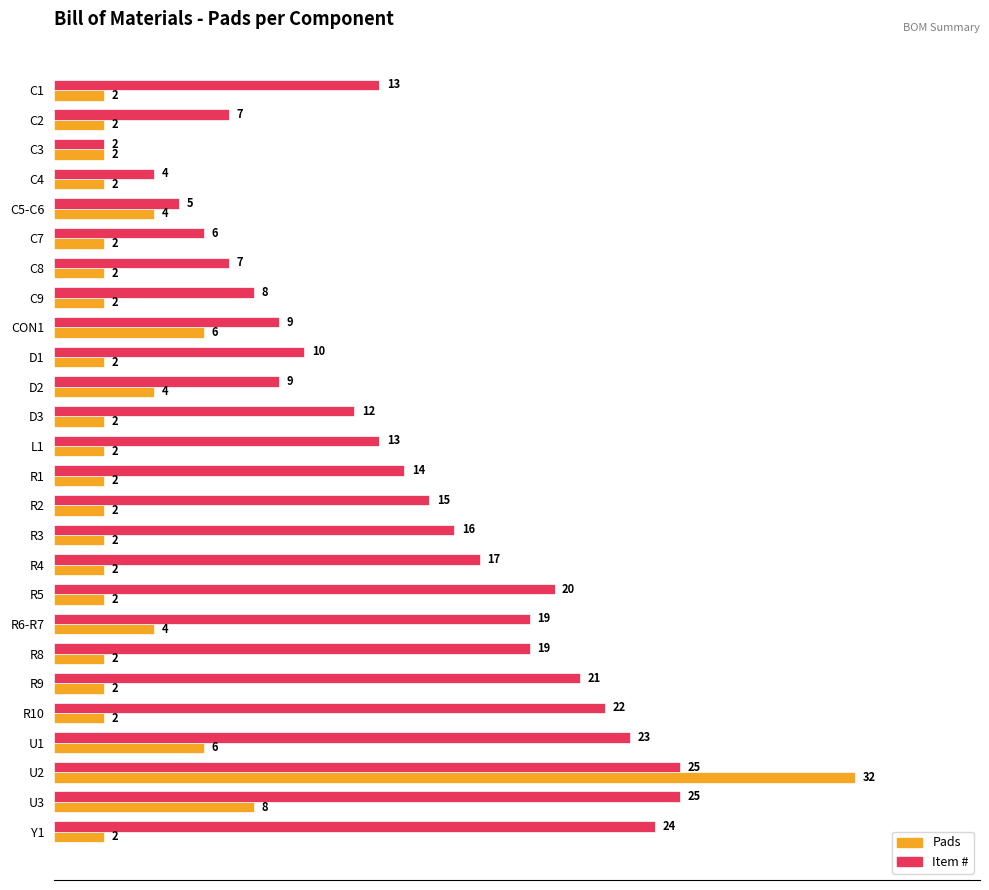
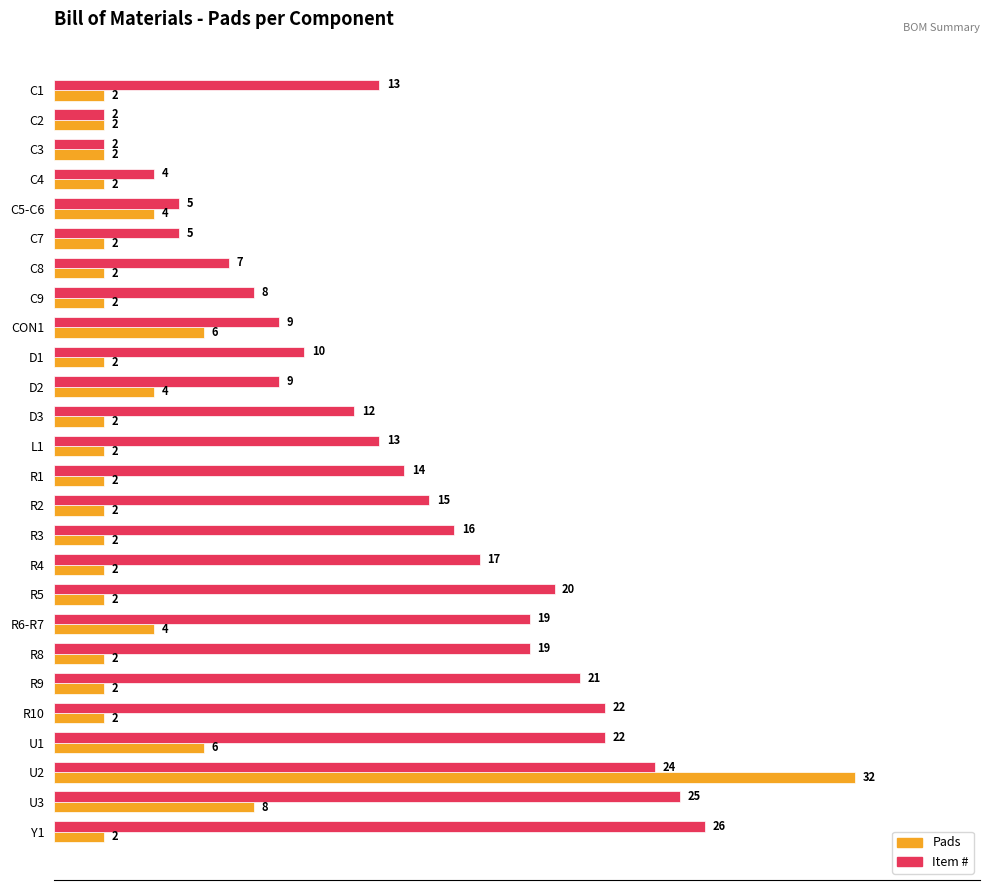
Item #, C2: 7 -> 2
Item #, C7: 6 -> 5
Item #, U1: 23 -> 22
Item #, U2: 25 -> 24
Item #, Y1: 24 -> 26
